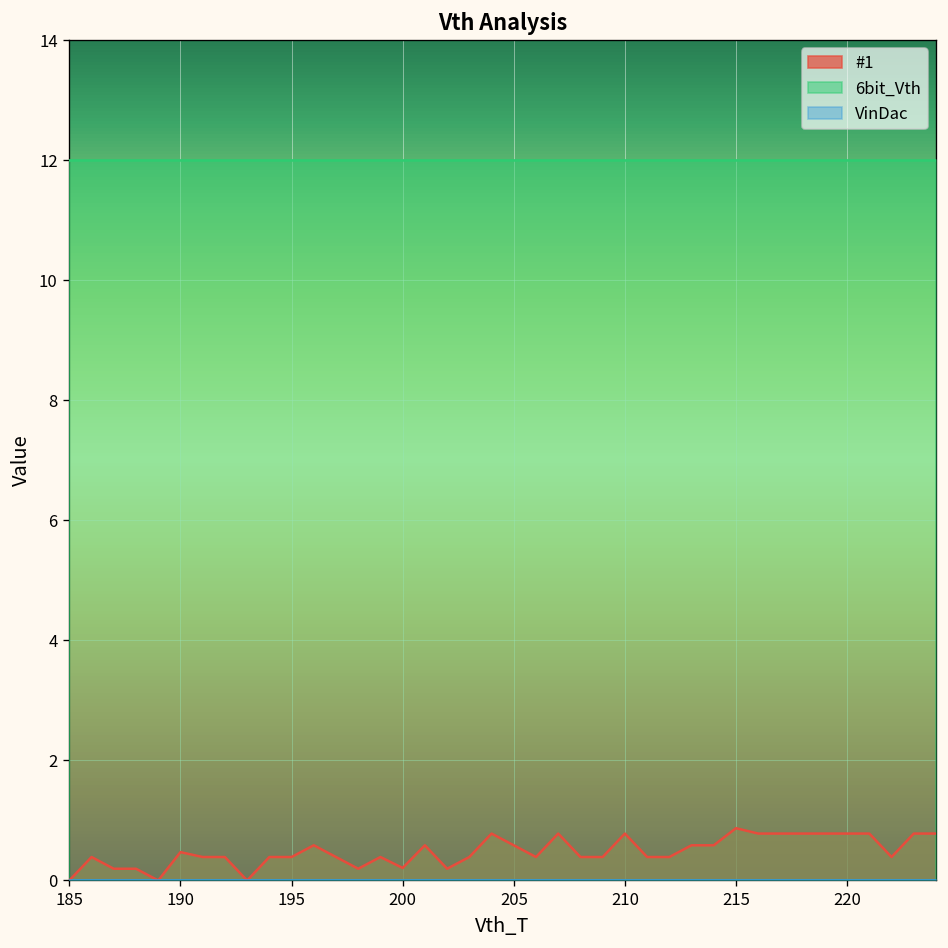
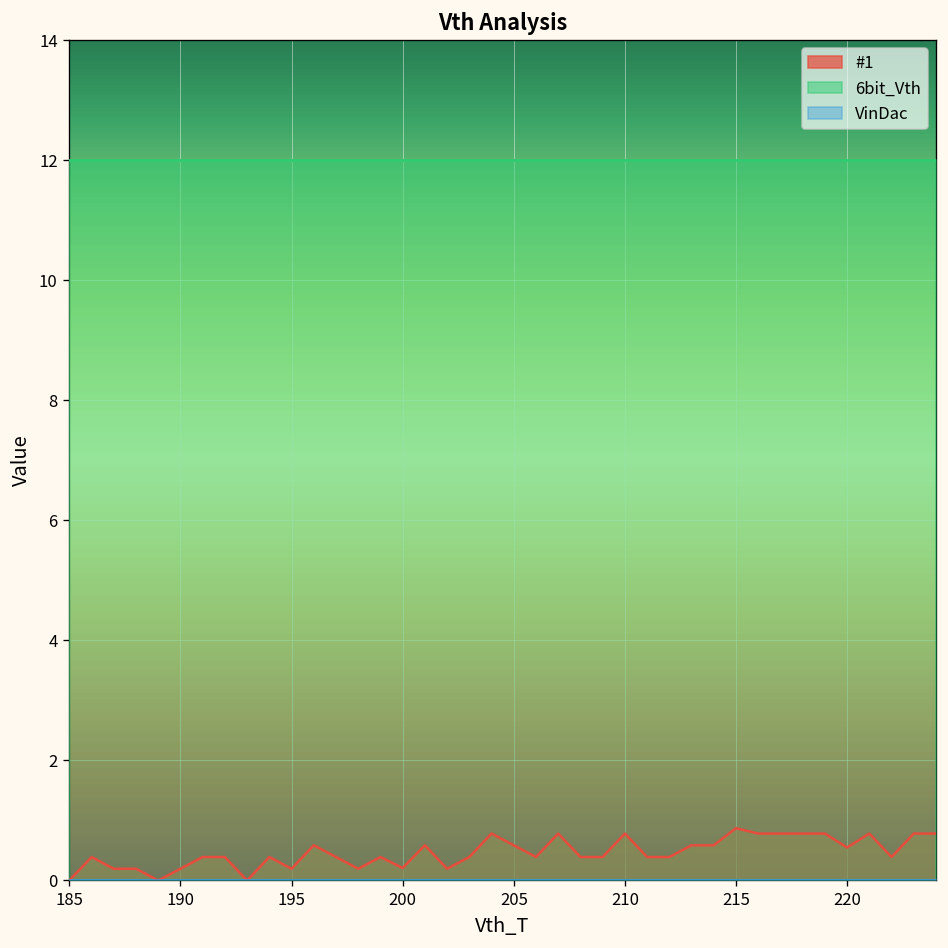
#1, 190: 0.5 -> 0.2
#1, 195: 0.4 -> 0.2
#1, 220: 0.8 -> 0.5
